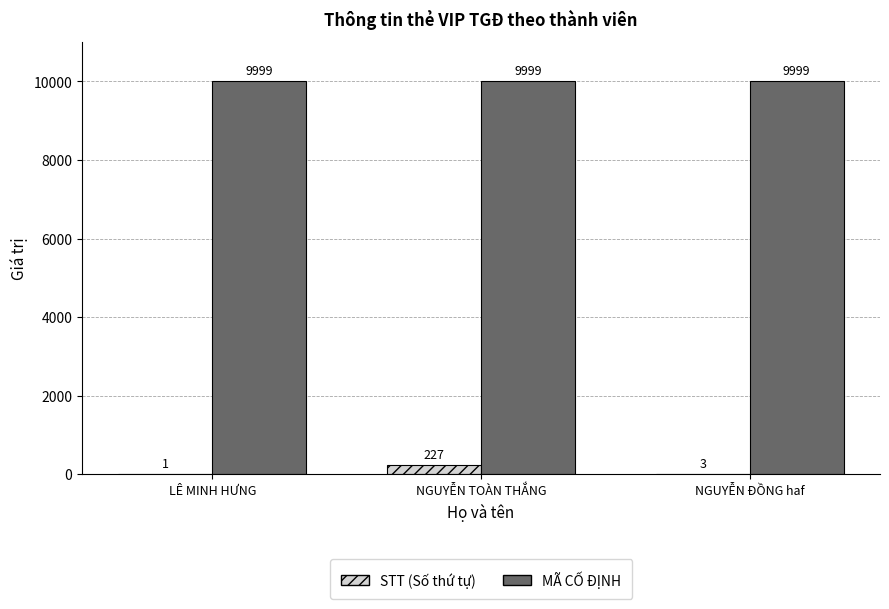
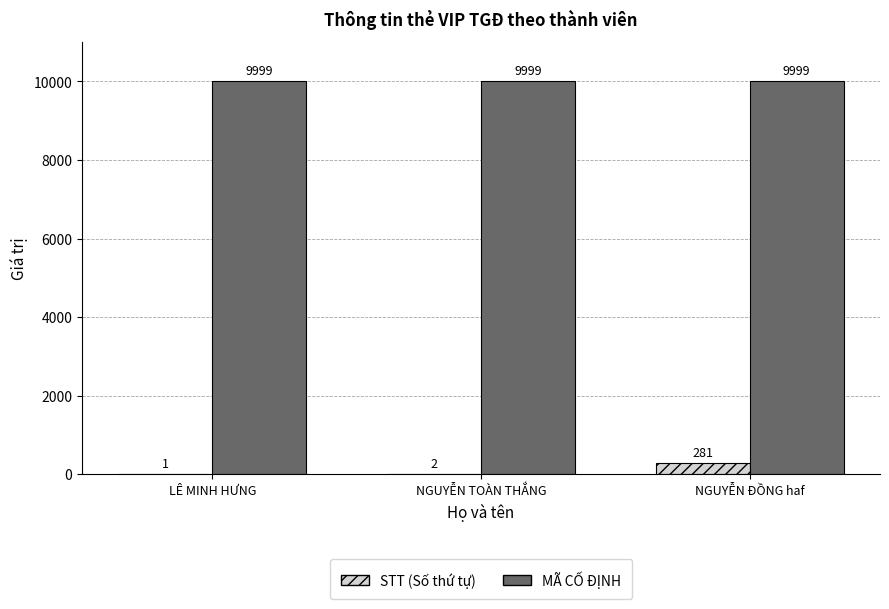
STT (Số thứ tự), NGUYỄN TOÀN THẮNG: 227 -> 2
STT (Số thứ tự), NGUYỄN ĐỒNG haf: 3 -> 281
